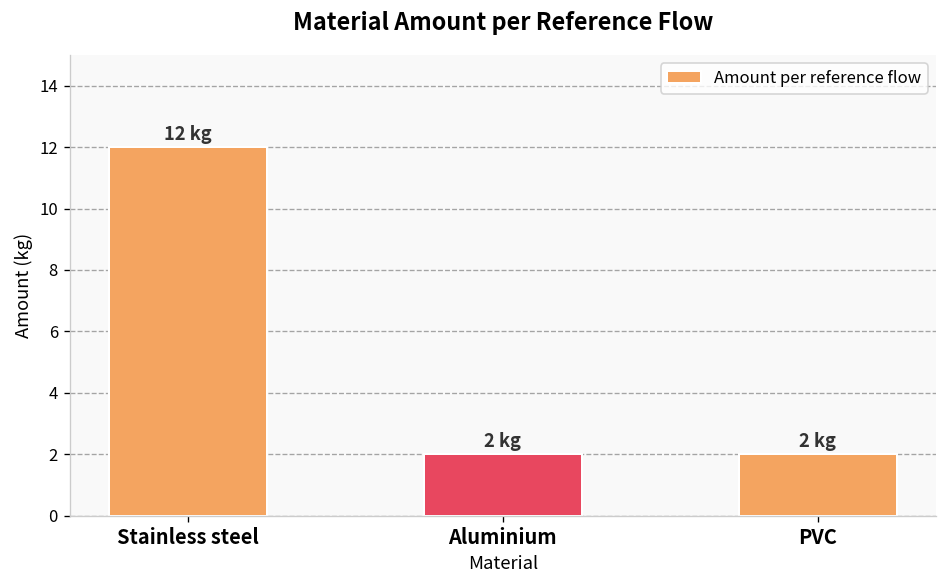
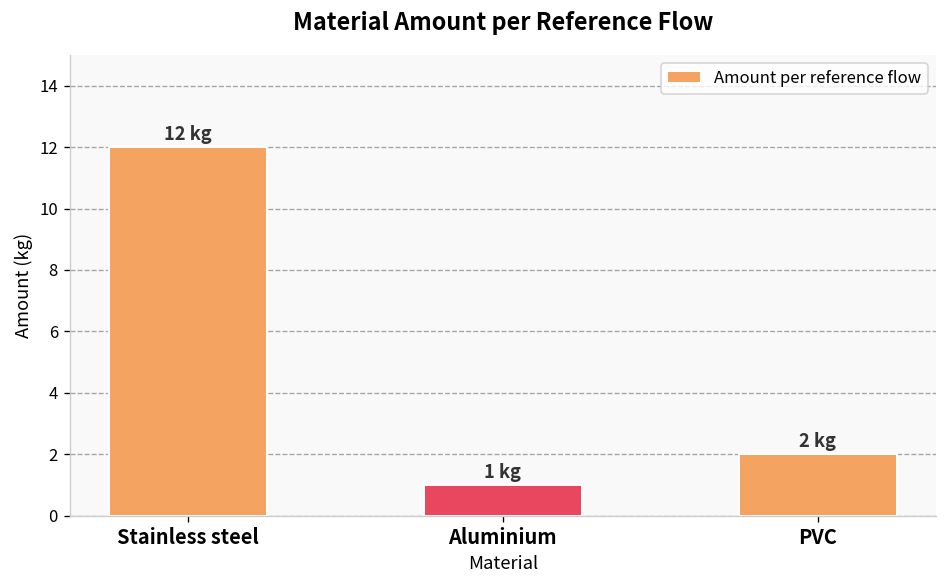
Aluminium: 2 -> 1
